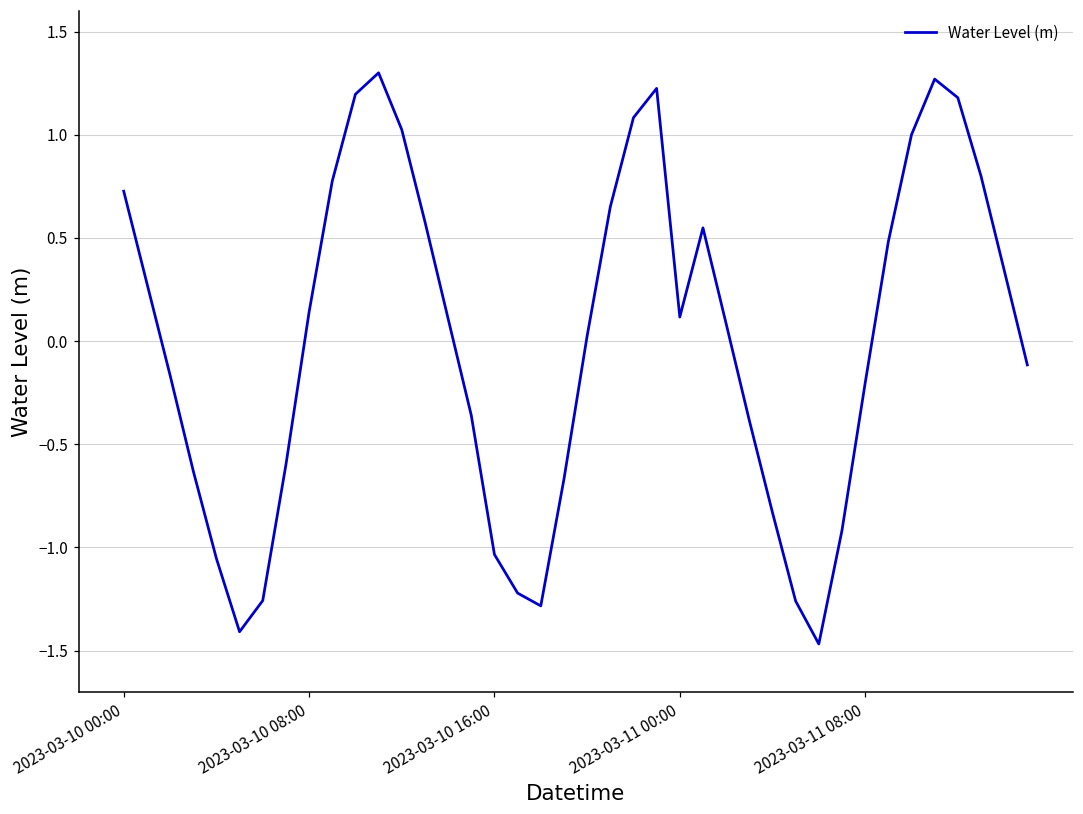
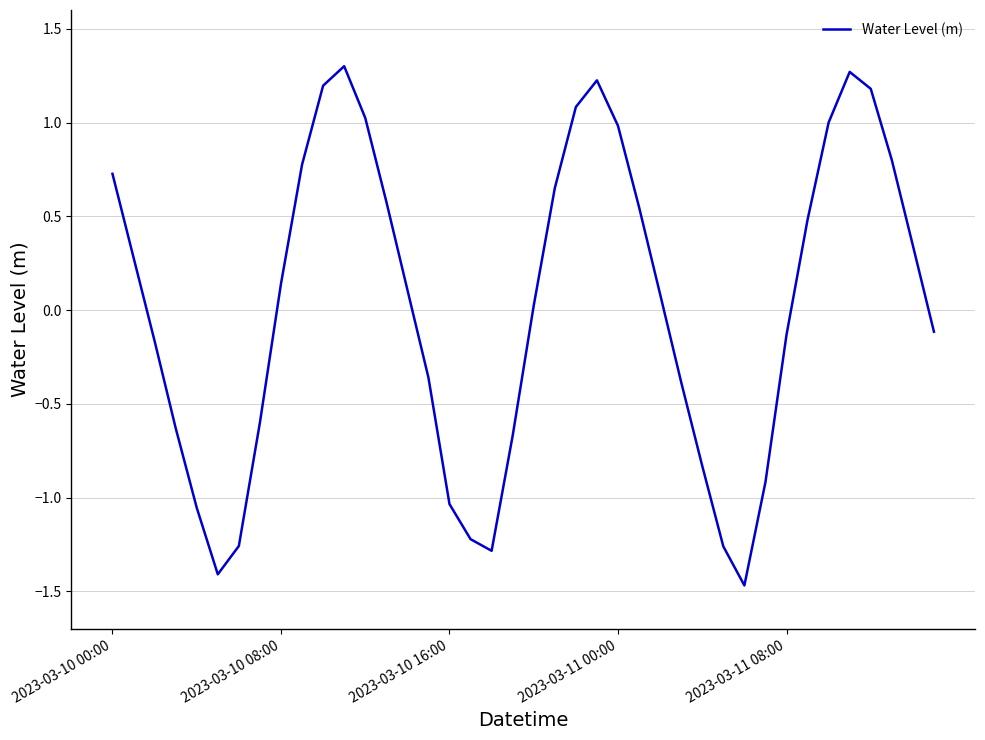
2023-03-11 00:00: 0.12 -> 0.98
2023-03-11 08:00: -0.20 -> -0.13
